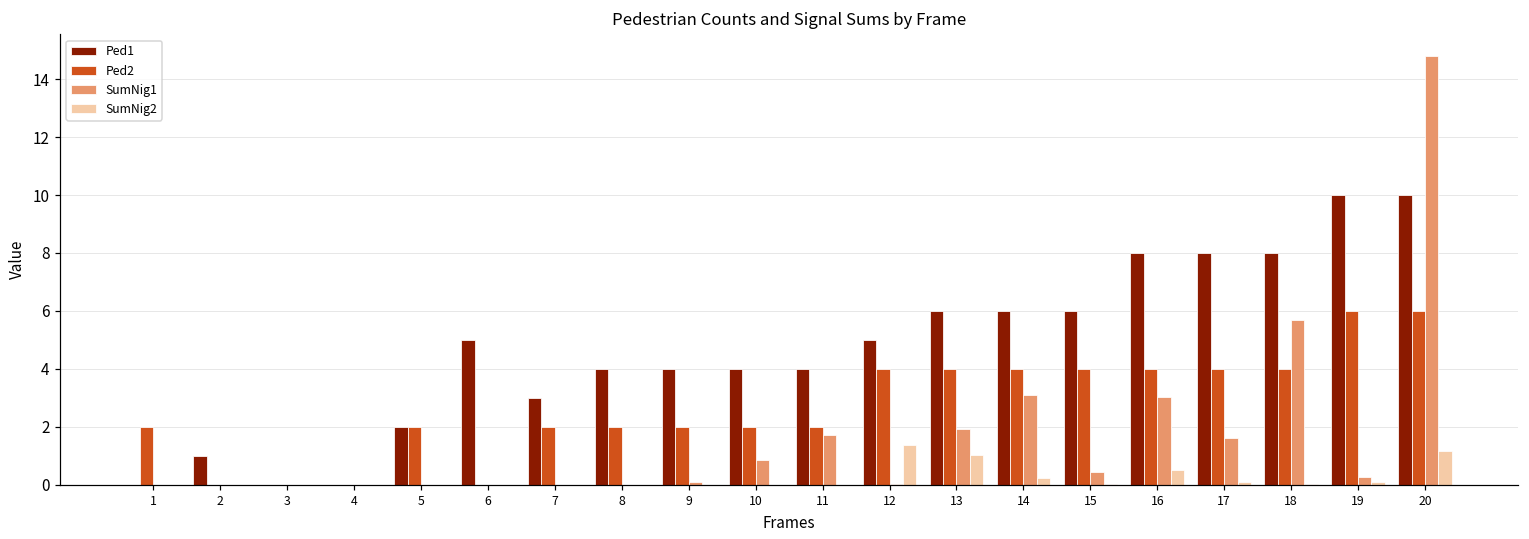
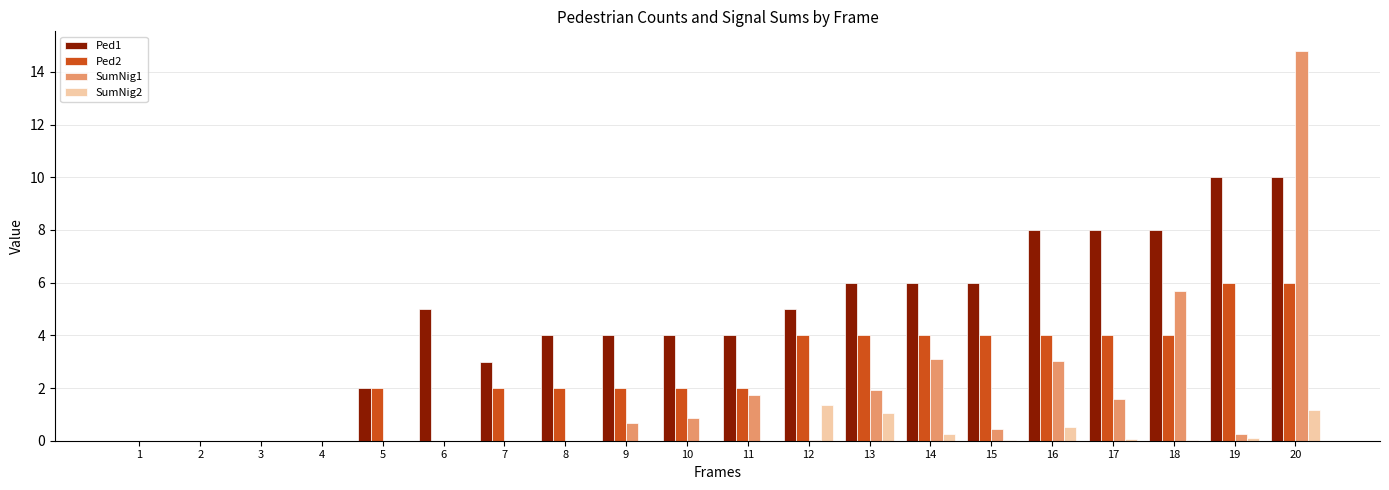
Ped2, 1: 2 -> 0
Ped1, 2: 1 -> 0
SumNig1, 9: 0.1 -> 0.7
